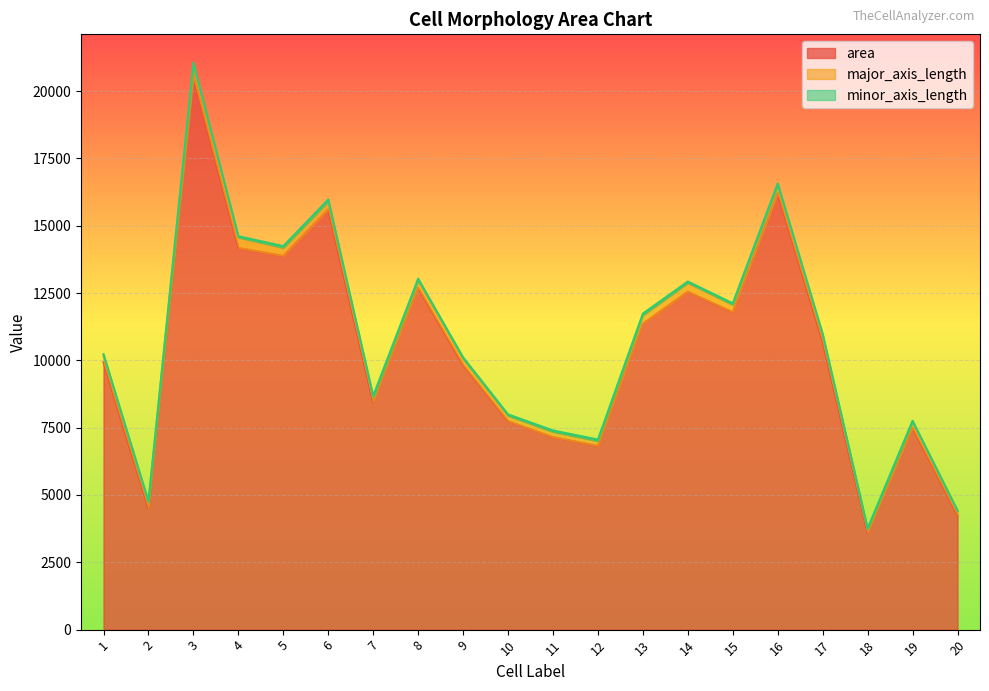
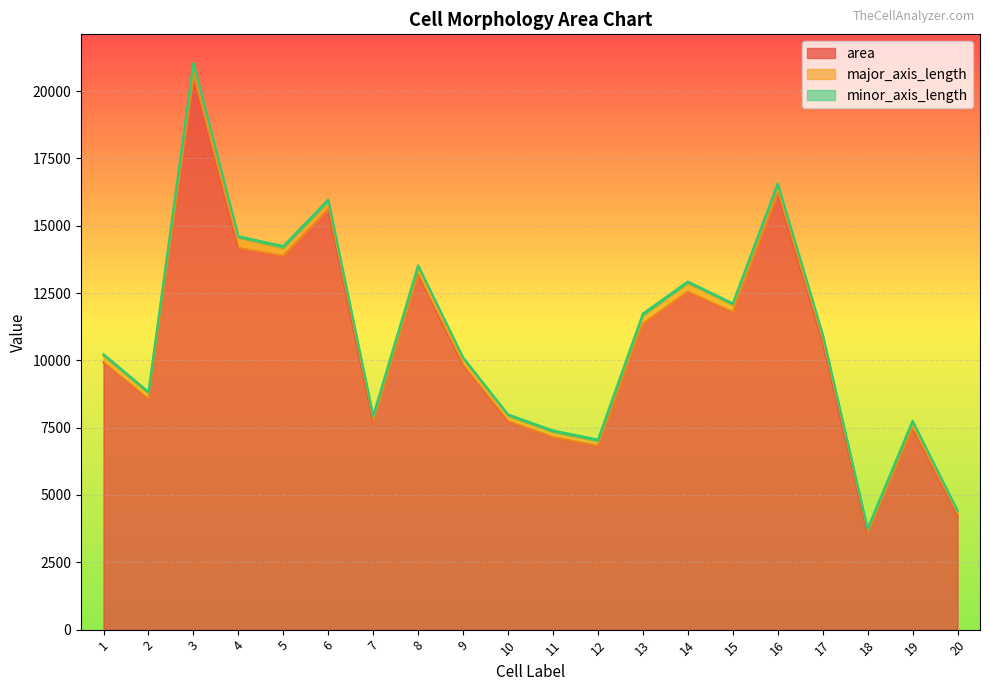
area, 2: 4500 -> 8600
area, 7: 8400 -> 7700
area, 8: 12700 -> 13200
